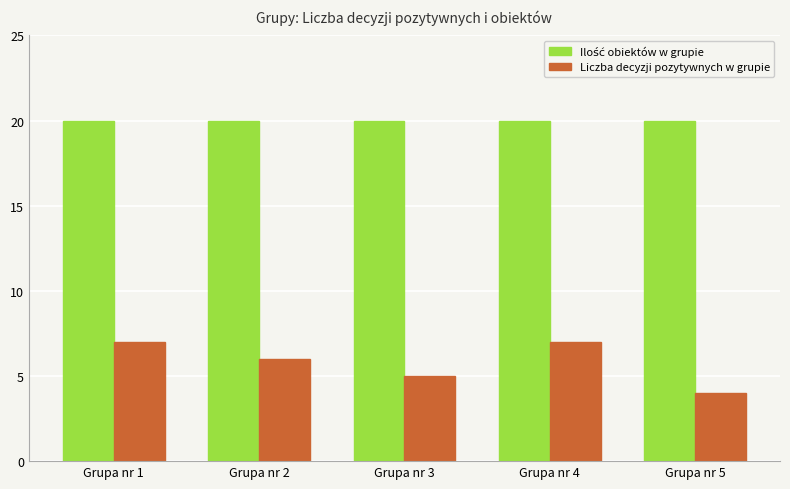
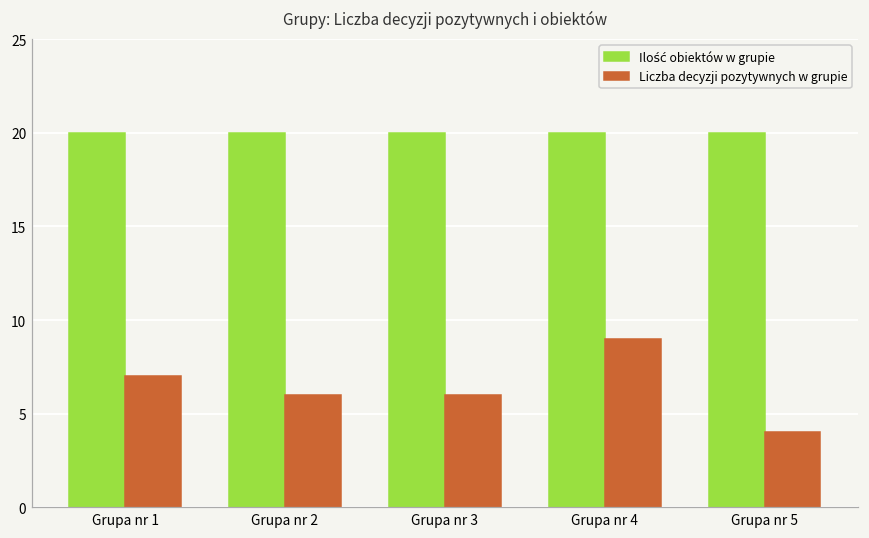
Liczba decyzji pozytywnych w grupie, Grupa nr 3: 5 -> 6
Liczba decyzji pozytywnych w grupie, Grupa nr 4: 7 -> 9
